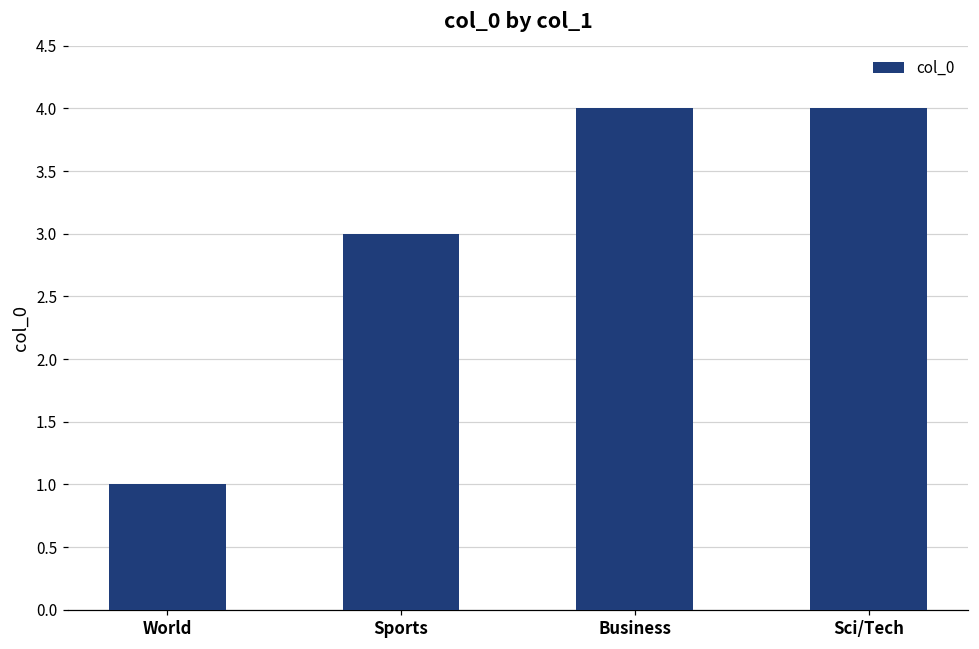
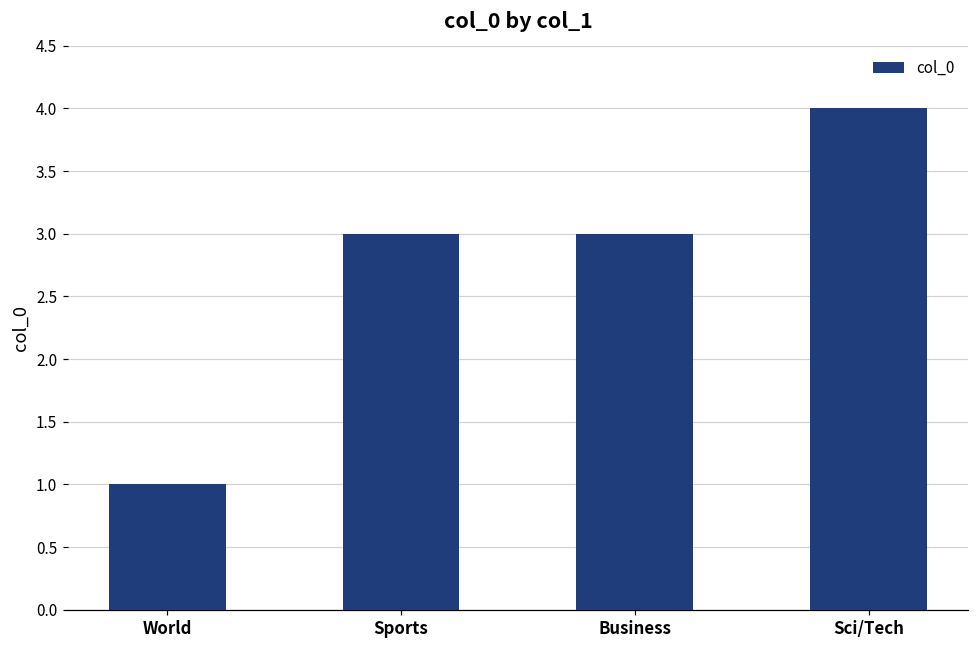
Business: 4 -> 3
